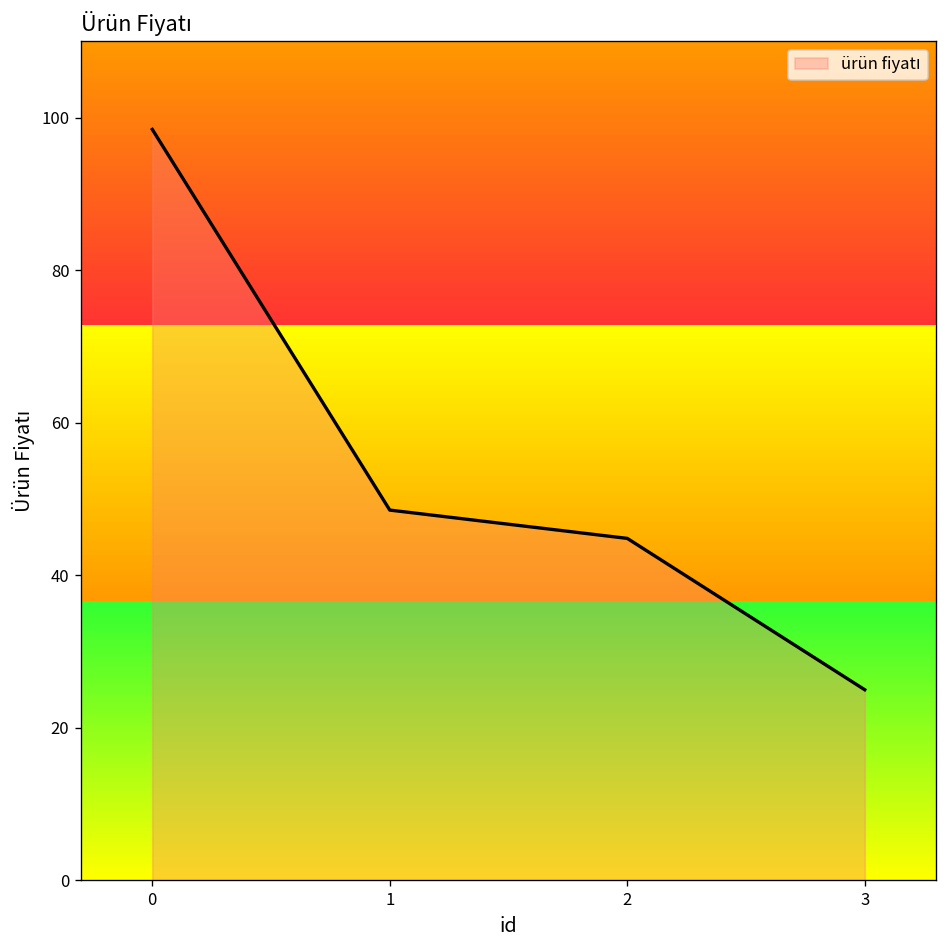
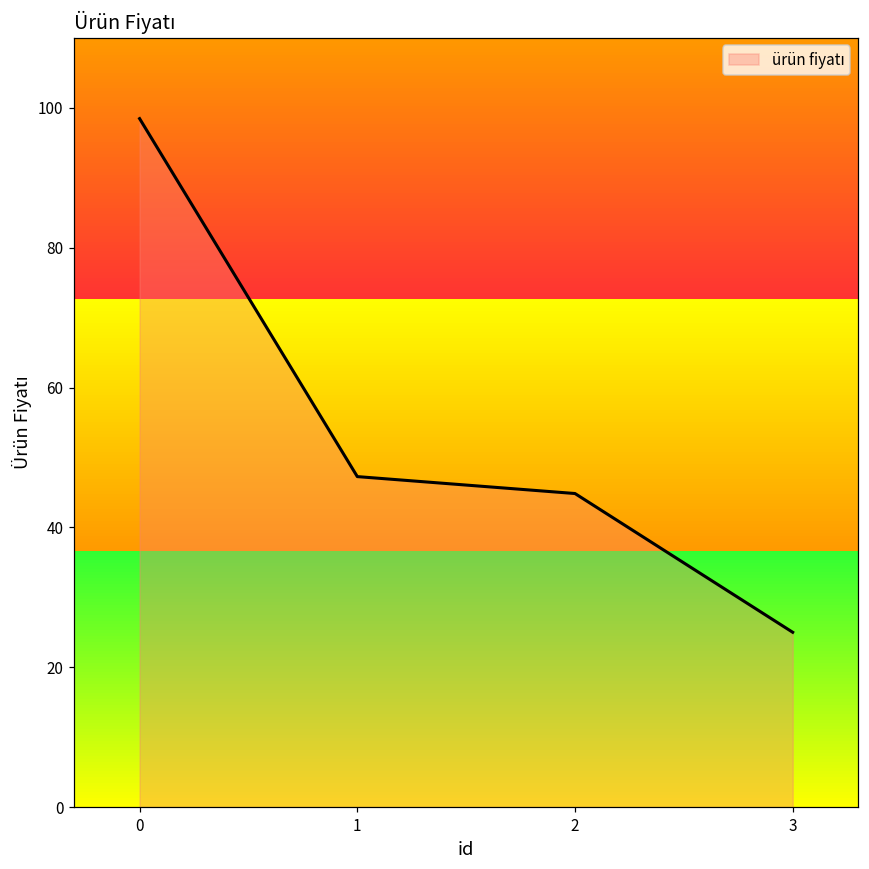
1: 49 -> 47
